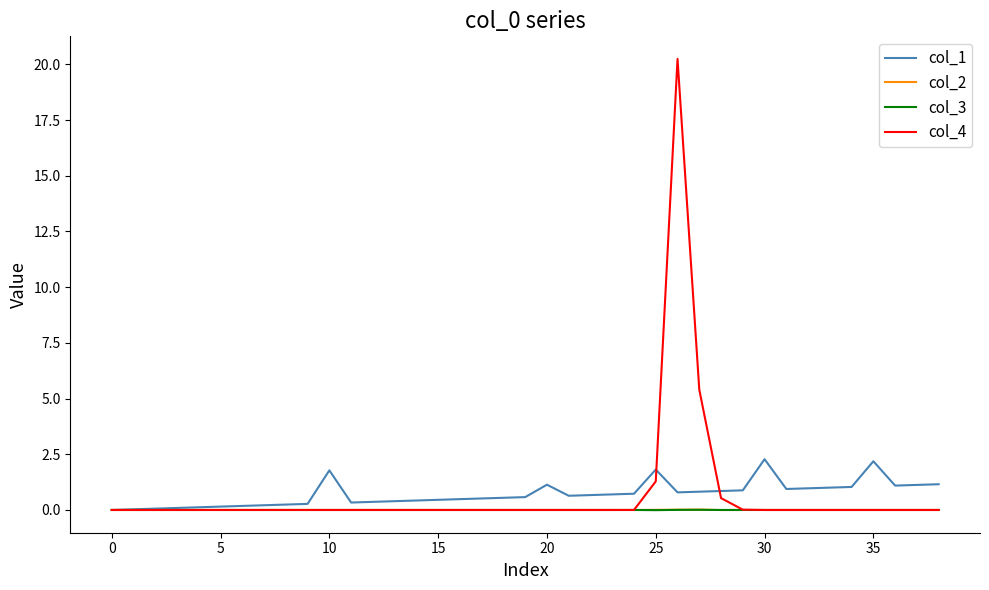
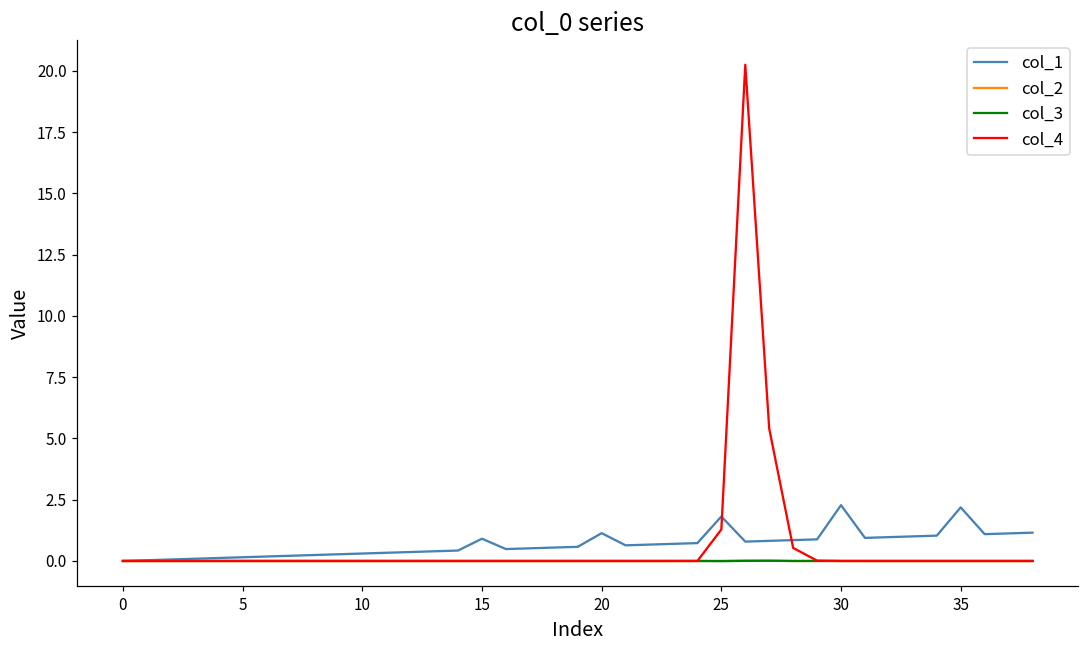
col_1, 10: 1.8 -> 0.3
col_1, 15: 0.5 -> 0.9
